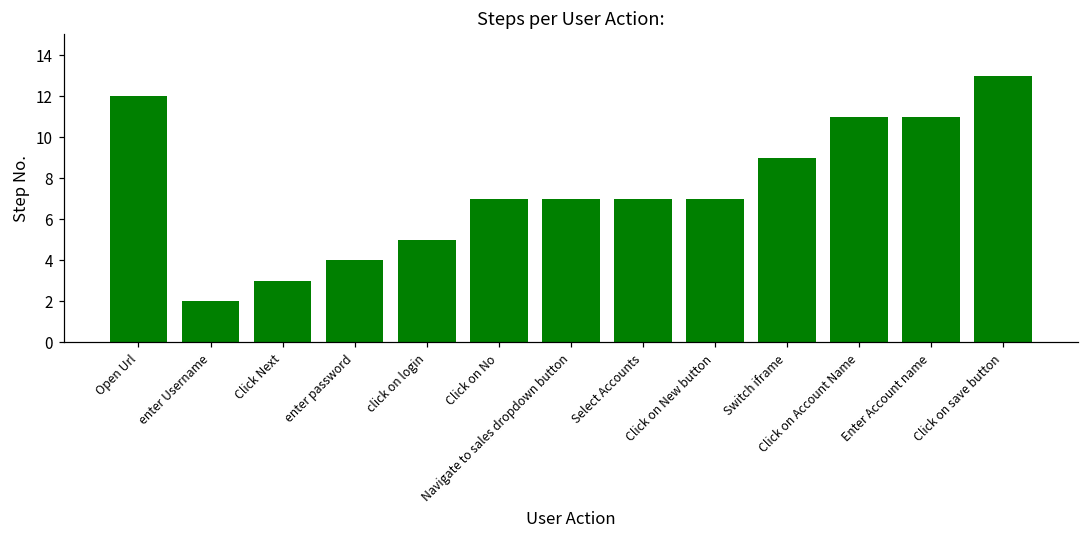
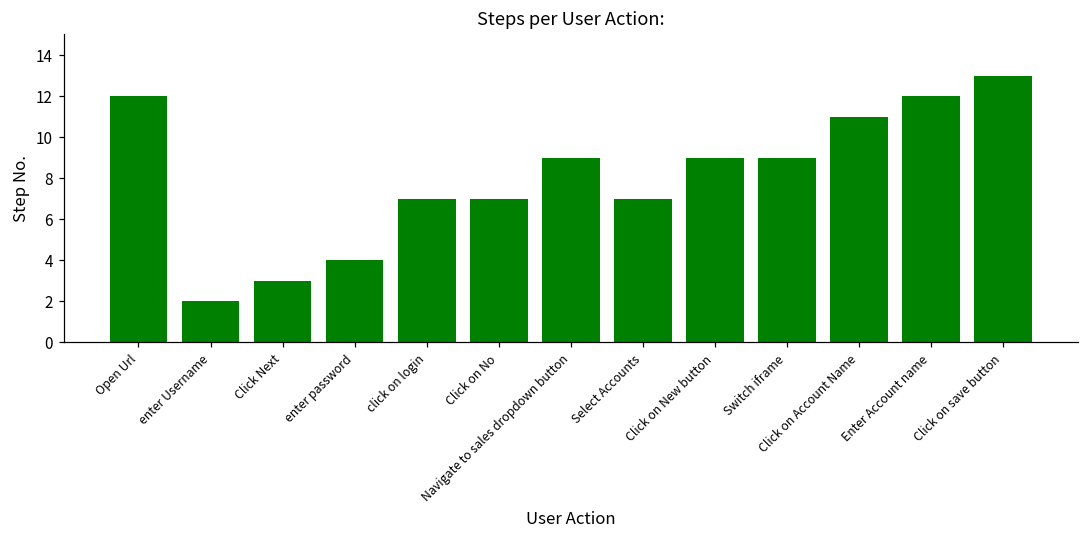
click on login: 5 -> 7
Navigate to sales dropdown button: 7 -> 9
Click on New button: 7 -> 9
Enter Account name: 11 -> 12
